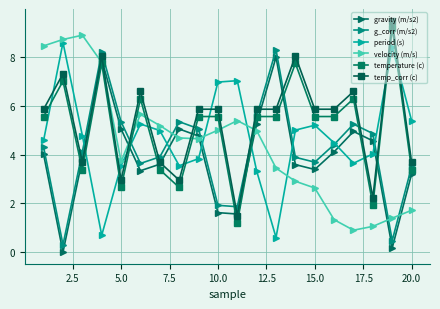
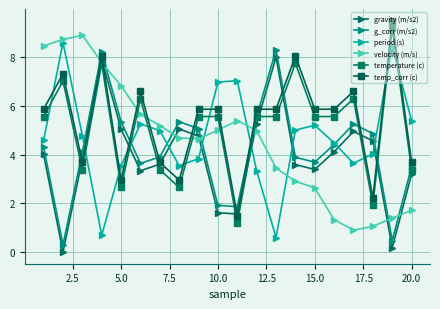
velocity (m/s), 5.0: 3.7 -> 6.8
